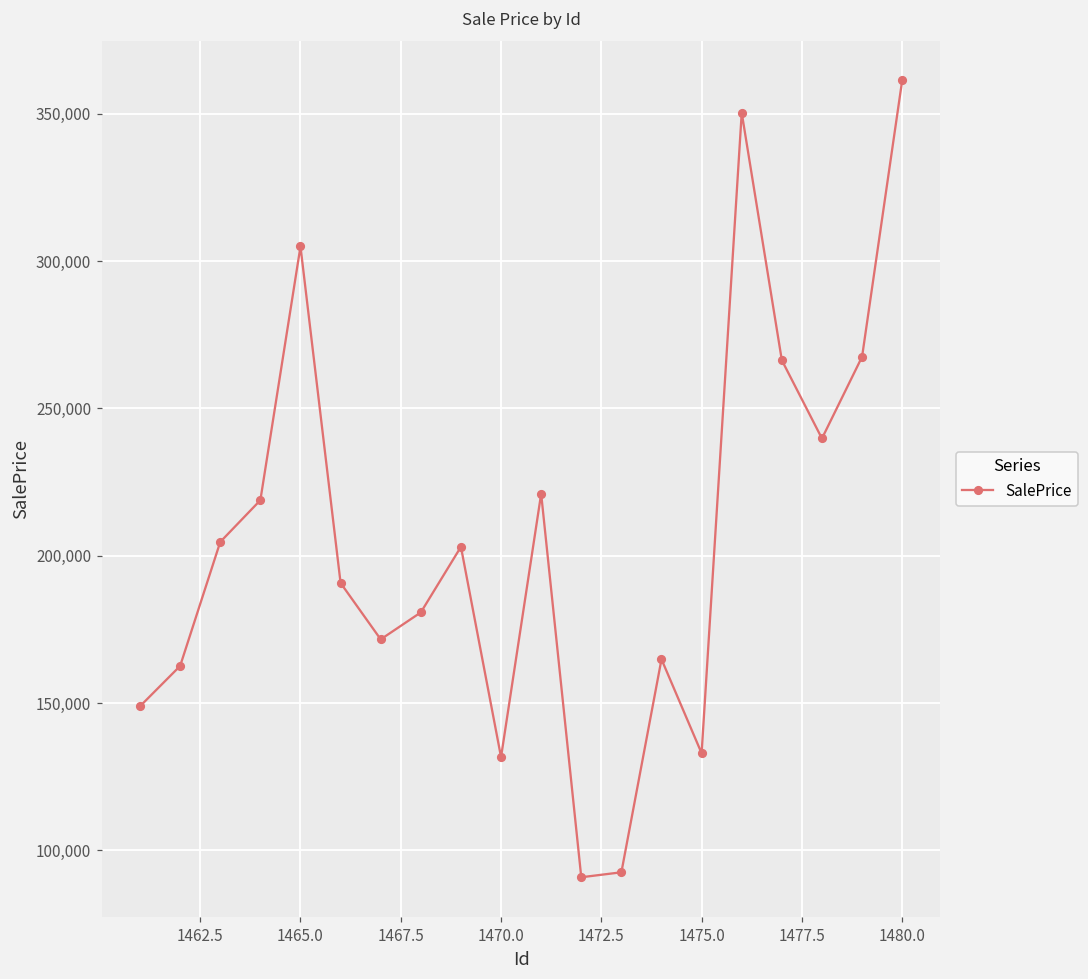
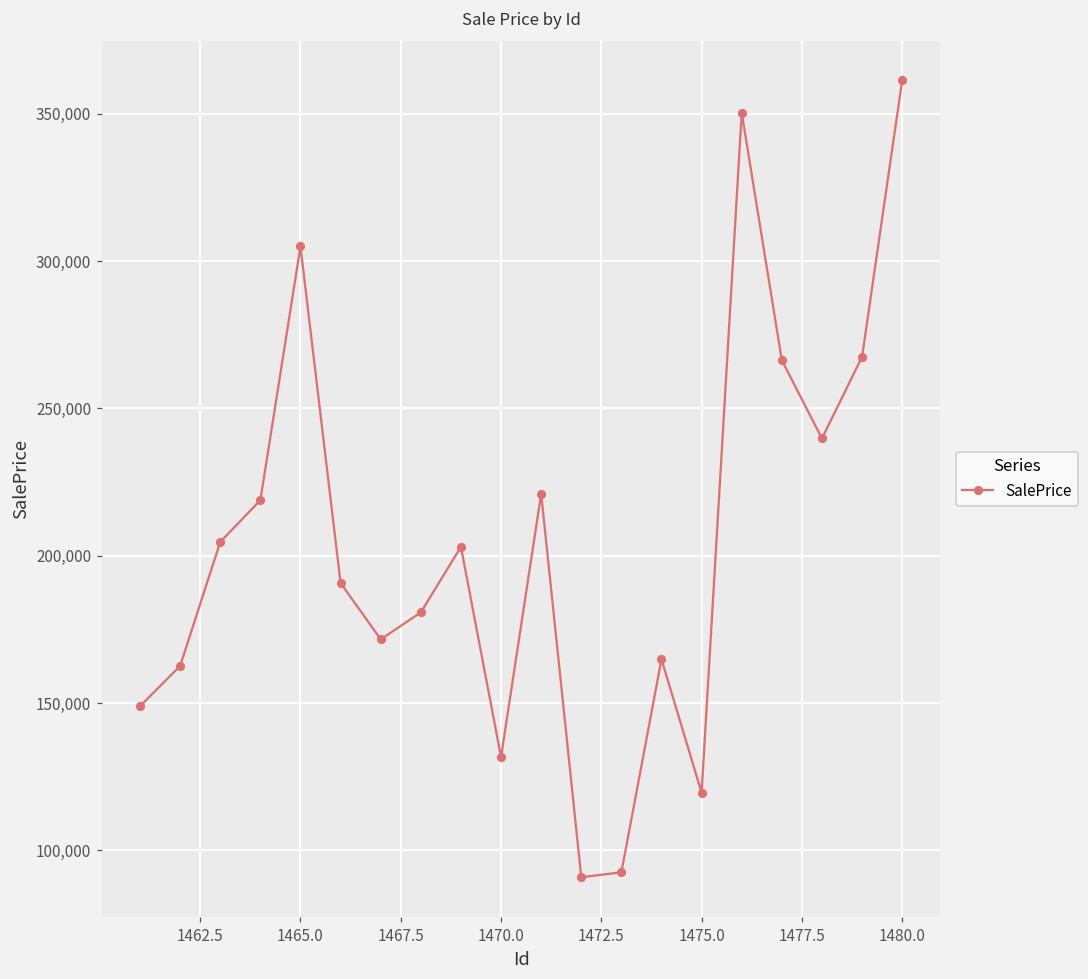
1475.0: 133,000 -> 120,000
